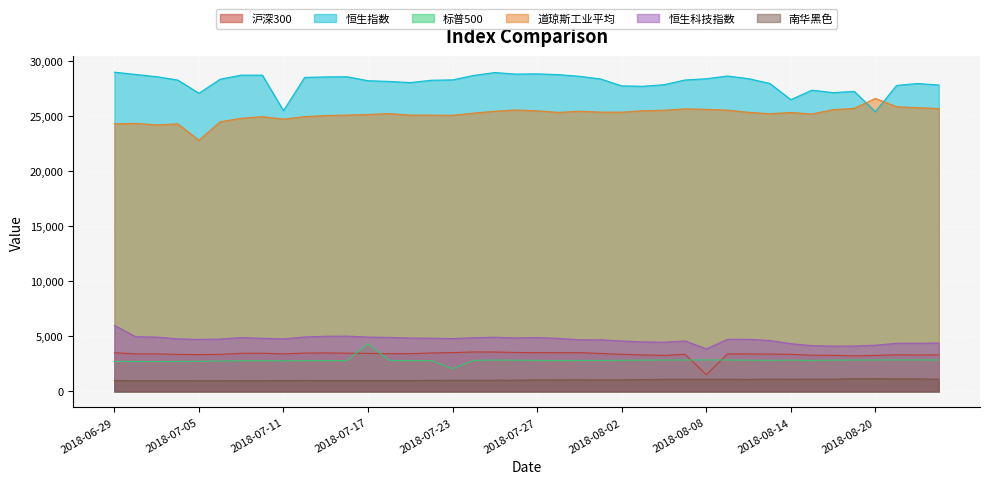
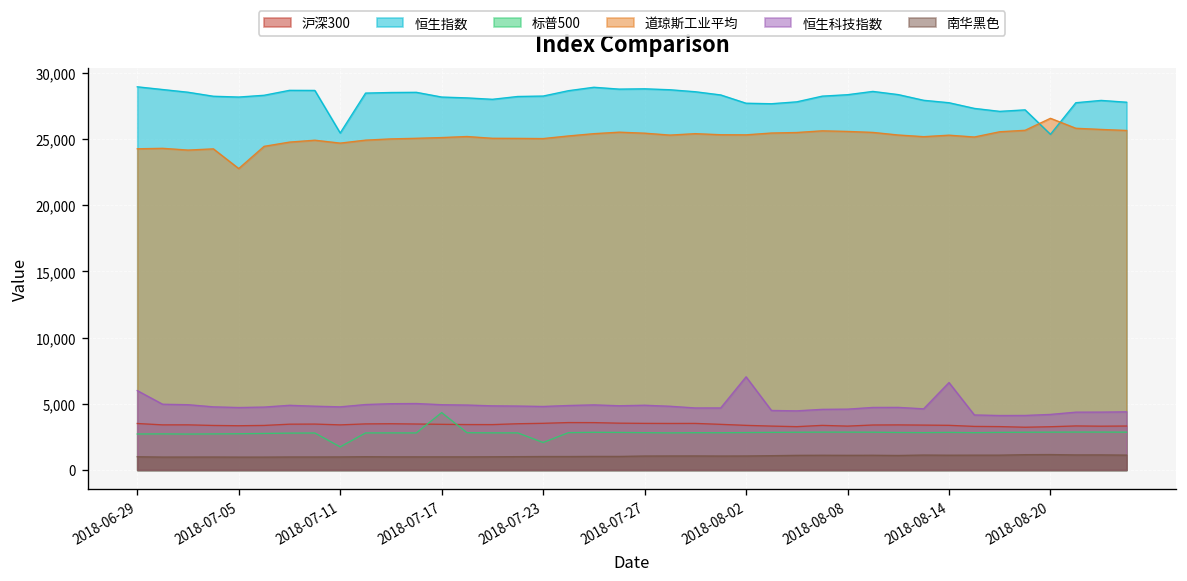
恒生指数, 2018-07-05: 27,000 -> 28,200
标普500, 2018-07-11: 2,800 -> 1,700
恒生科技指数, 2018-08-02: 4,600 -> 7,000
沪深300, 2018-08-08: 1,500 -> 3,300
恒生科技指数, 2018-08-08: 3,900 -> 4,600
恒生指数, 2018-08-14: 26,500 -> 27,800
恒生科技指数, 2018-08-14: 4,300 -> 6,600
